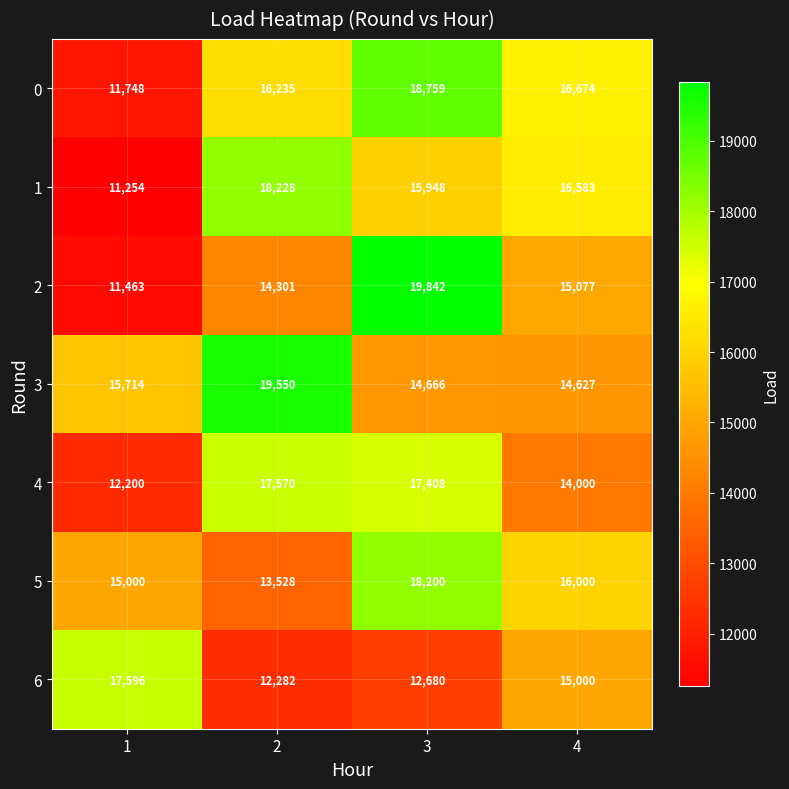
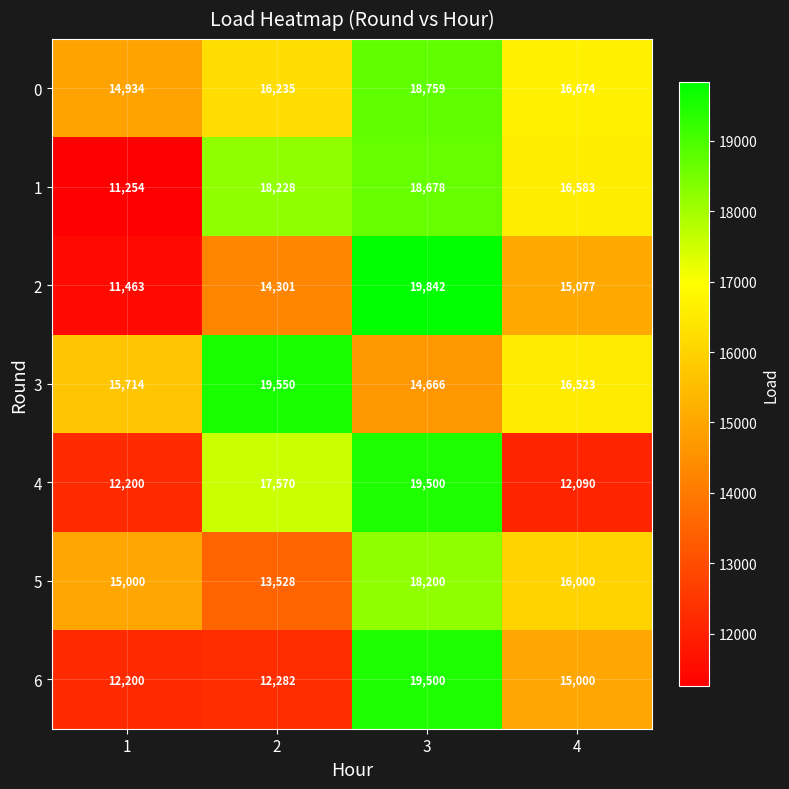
0, 1: 11,748 -> 14,934
1, 3: 15,948 -> 18,678
3, 4: 14,627 -> 16,523
4, 3: 17,408 -> 19,500
4, 4: 14,000 -> 12,090
6, 1: 17,596 -> 12,200
6, 3: 12,680 -> 19,500
